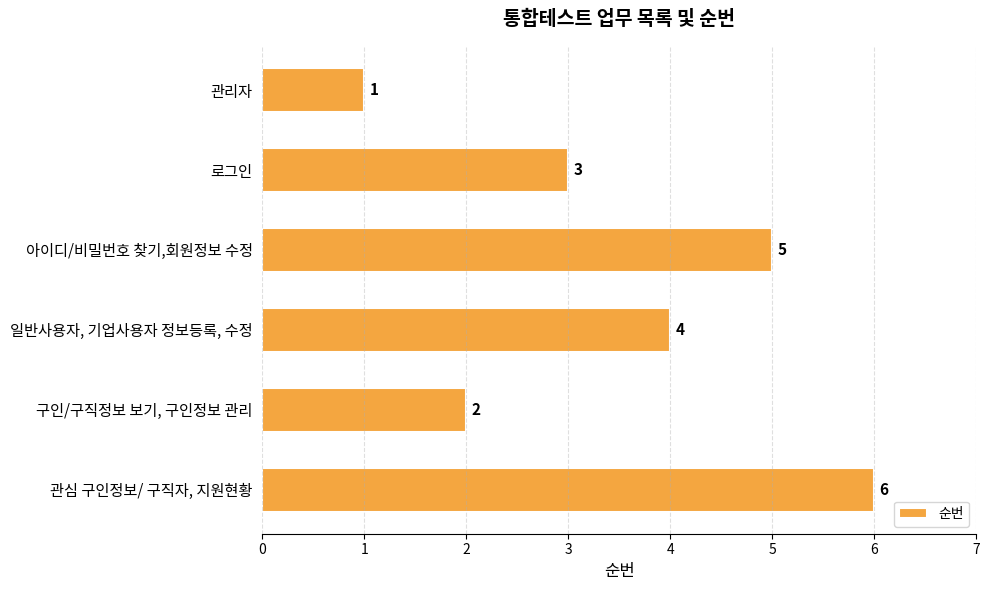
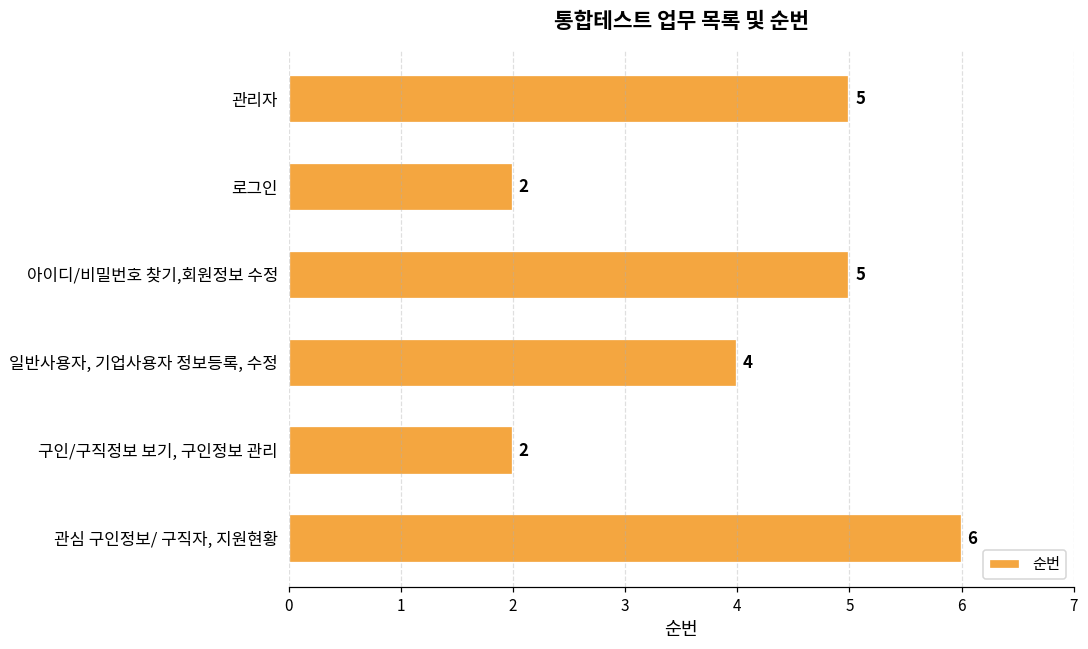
관리자: 1 -> 5
로그인: 3 -> 2
